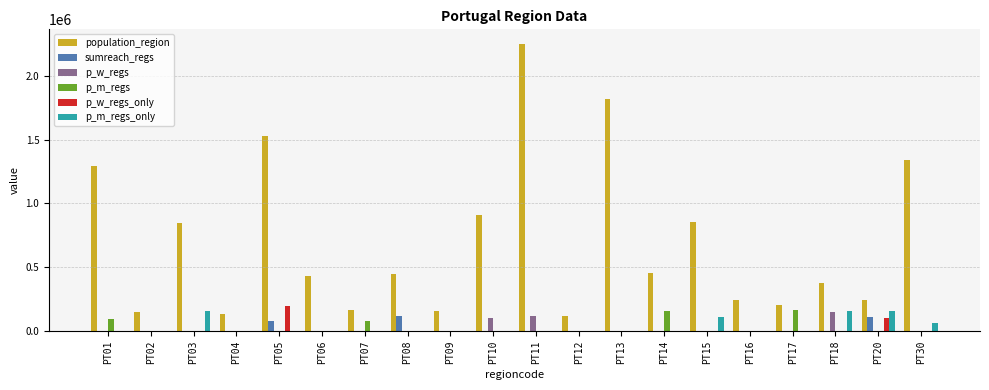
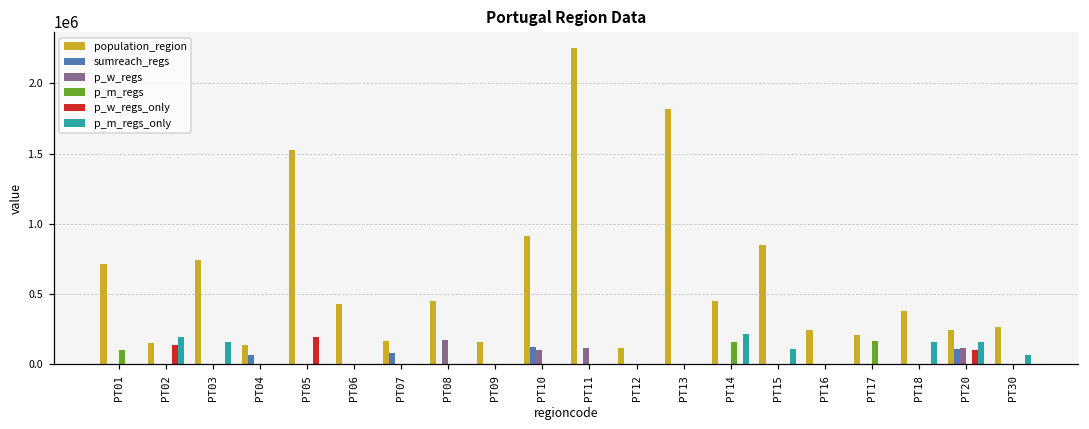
population_region, PT01: 1290000 -> 710000
p_w_regs_only, PT02: 0 -> 140000
p_m_regs_only, PT02: 0 -> 200000
population_region, PT03: 850000 -> 740000
sumreach_regs, PT04: 0 -> 70000
sumreach_regs, PT05: 80000 -> 0
sumreach_regs, PT07: 0 -> 80000
p_m_regs, PT07: 80000 -> 0
sumreach_regs, PT08: 120000 -> 0
p_w_regs, PT08: 0 -> 180000
sumreach_regs, PT10: 0 -> 130000
p_m_regs_only, PT14: 0 -> 210000
p_w_regs, PT18: 150000 -> 0
p_w_regs, PT20: 0 -> 110000
population_region, PT30: 1340000 -> 270000
